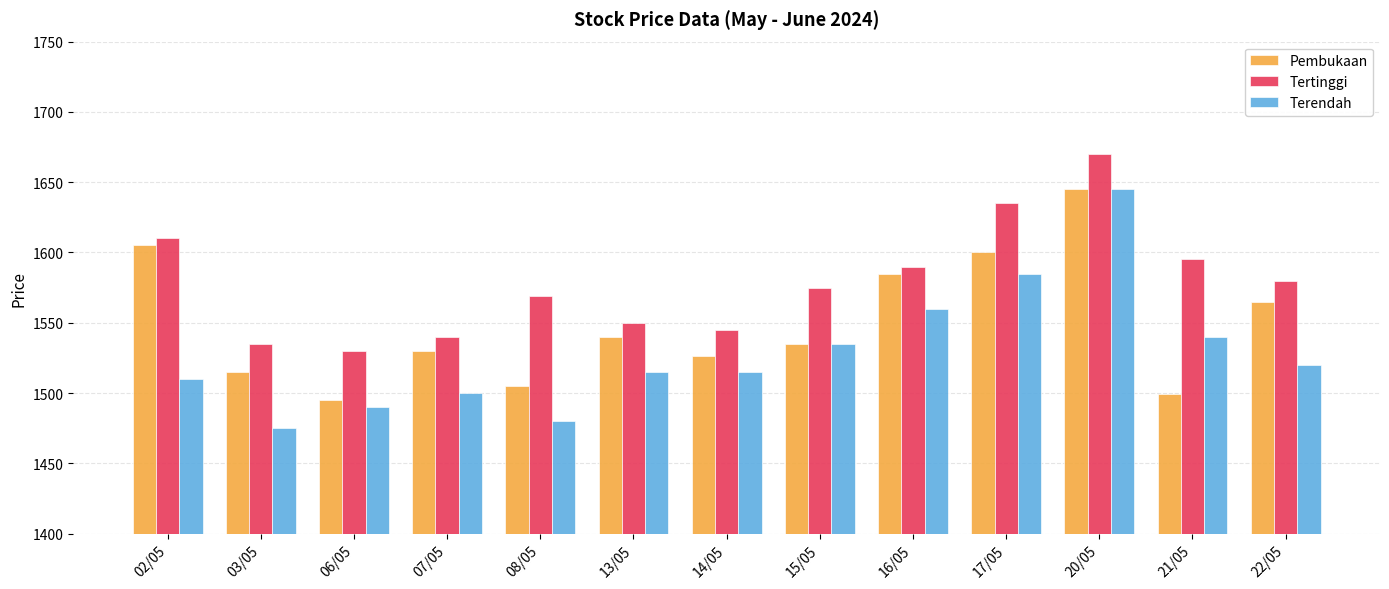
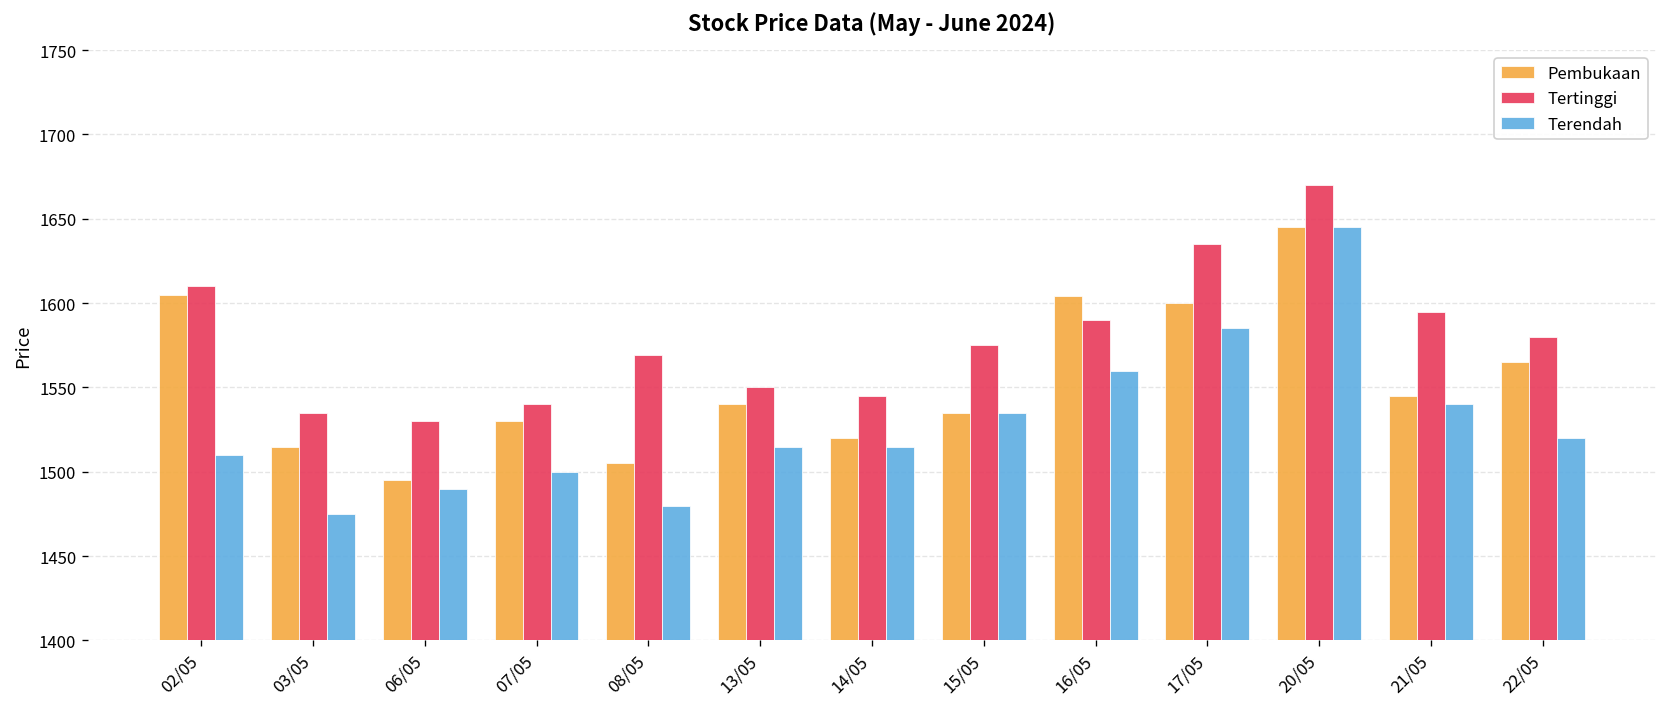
Pembukaan, 14/05: 1526 -> 1520
Pembukaan, 16/05: 1585 -> 1604
Pembukaan, 21/05: 1499 -> 1545
